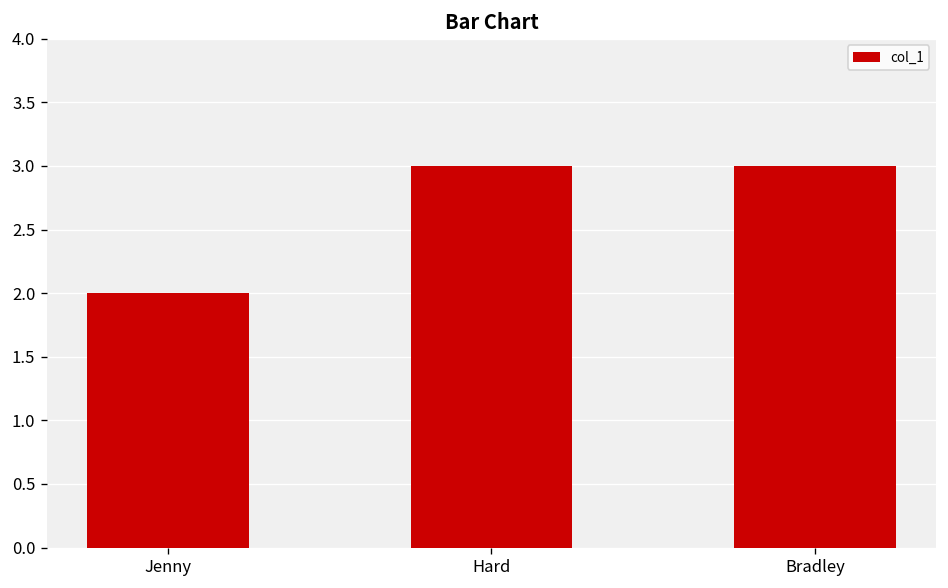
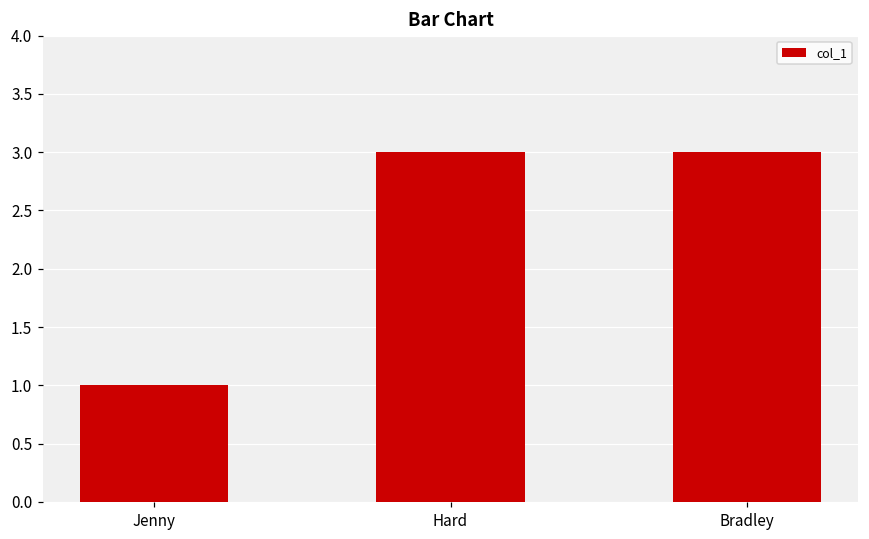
Jenny: 2 -> 1
